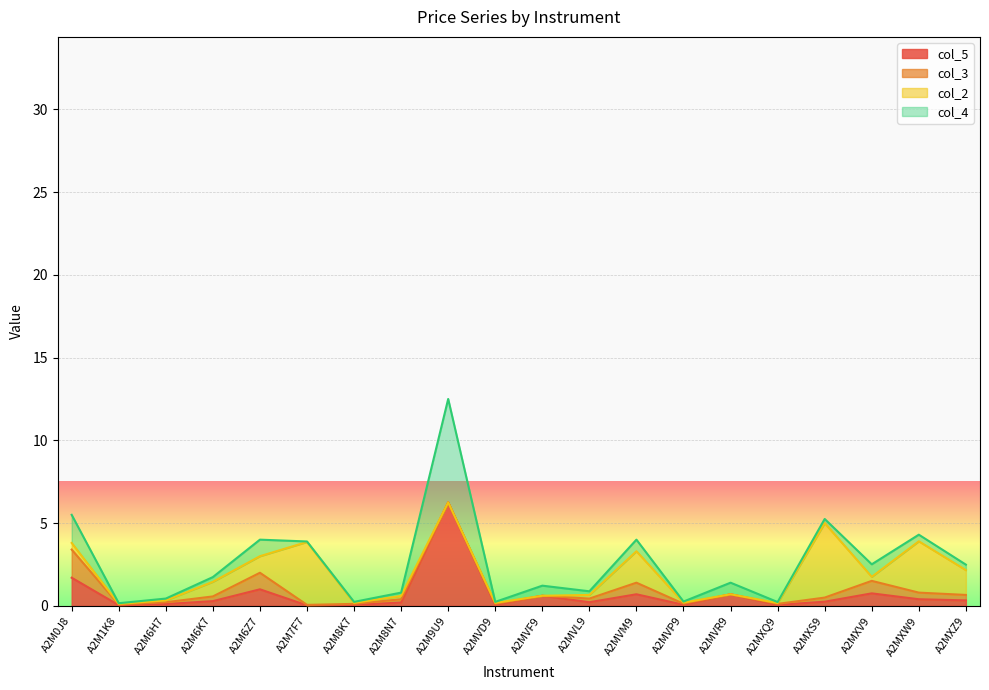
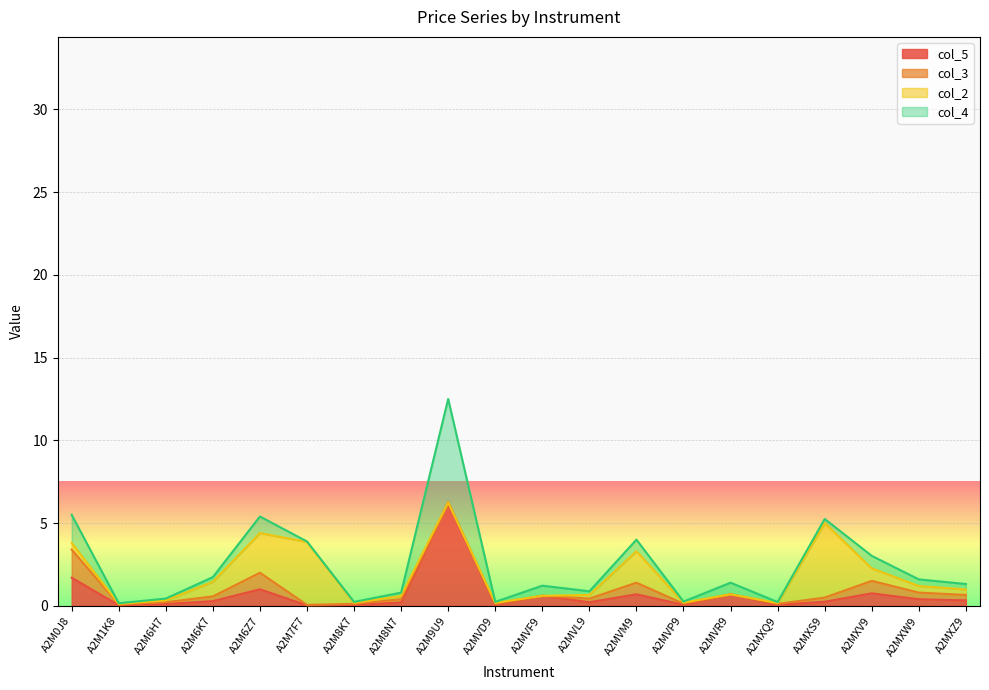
col_2, A2M6Z7: 1.0 -> 2.4
col_2, A2MXV9: 0.2 -> 0.8
col_2, A2MXW9: 3.1 -> 0.4
col_2, A2MXZ9: 1.5 -> 0.3
